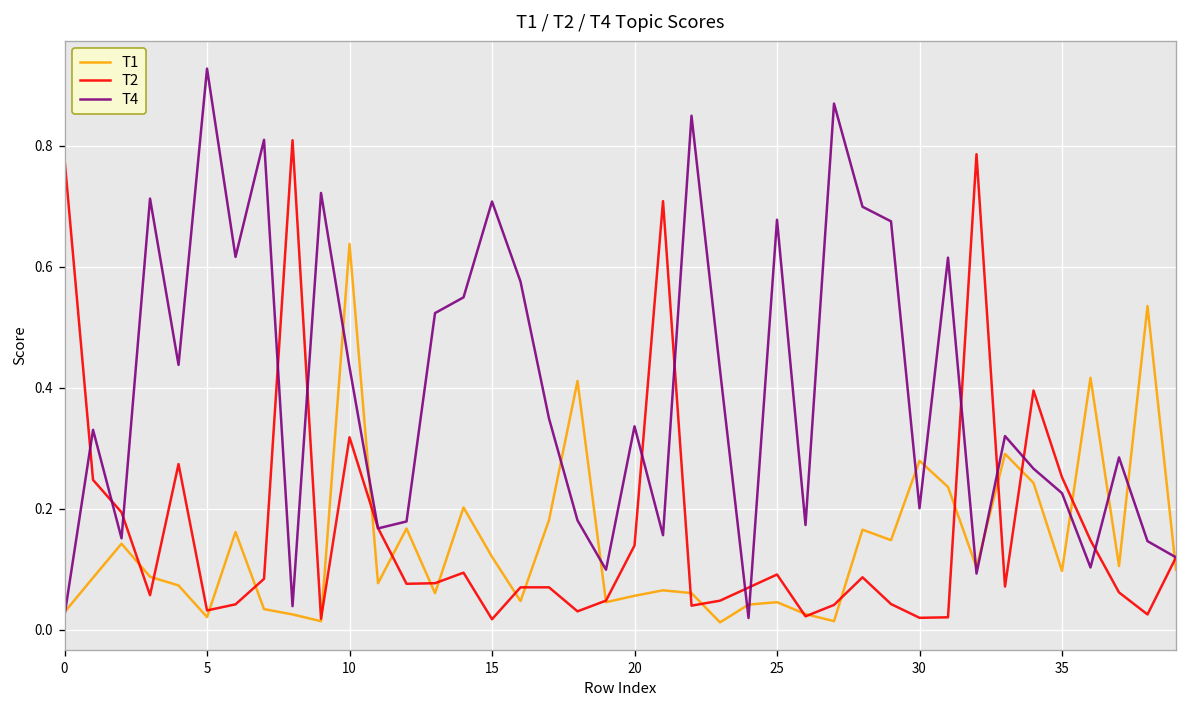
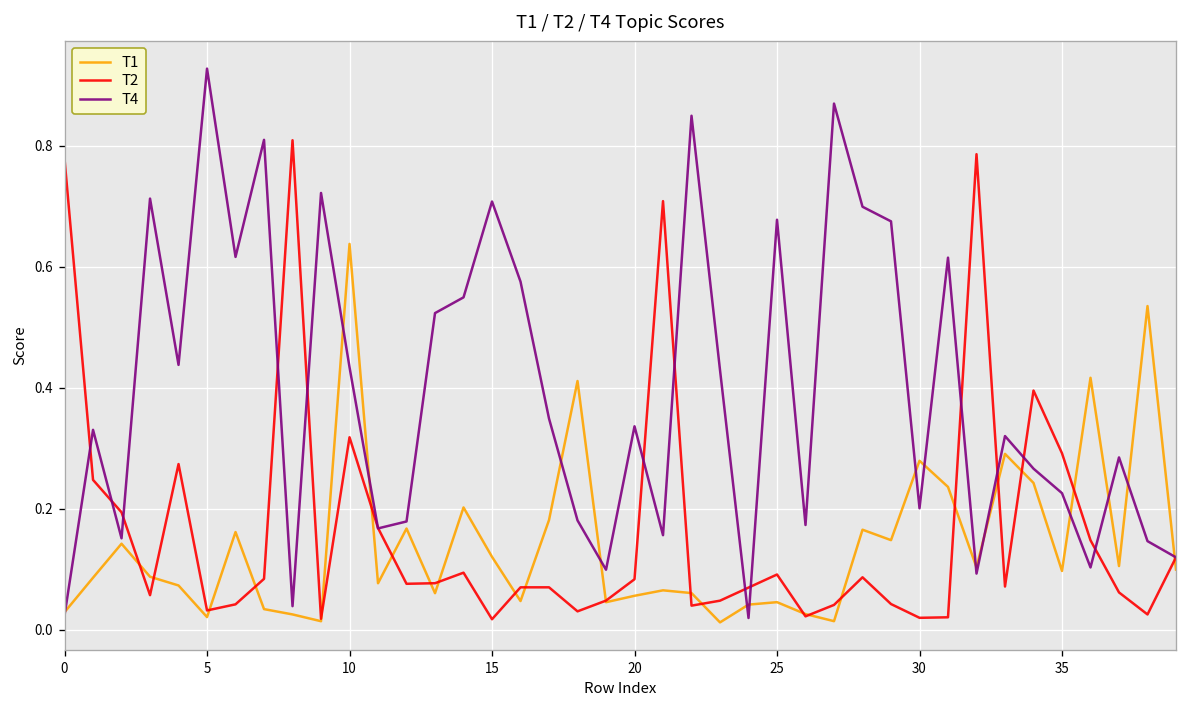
T2, 20: 0.14 -> 0.08
T2, 35: 0.25 -> 0.29
